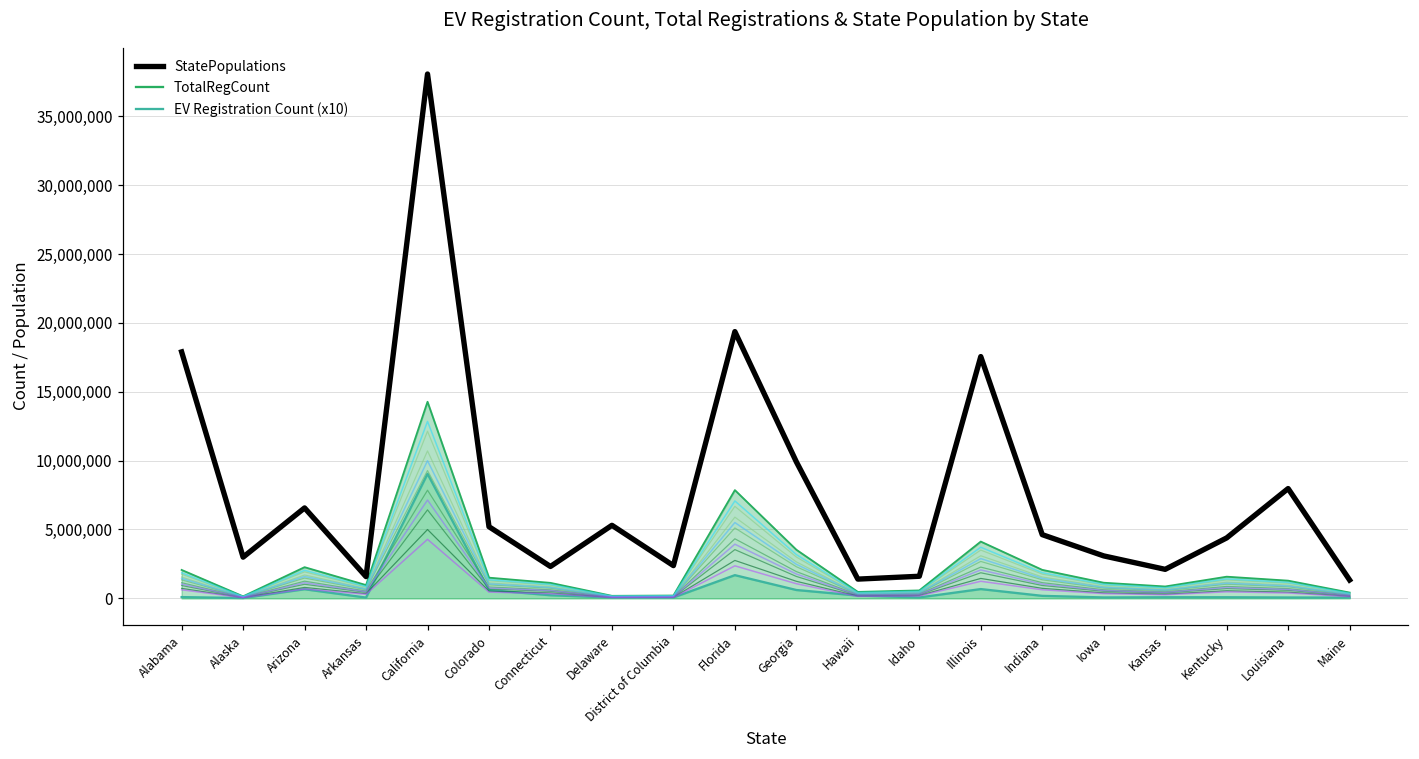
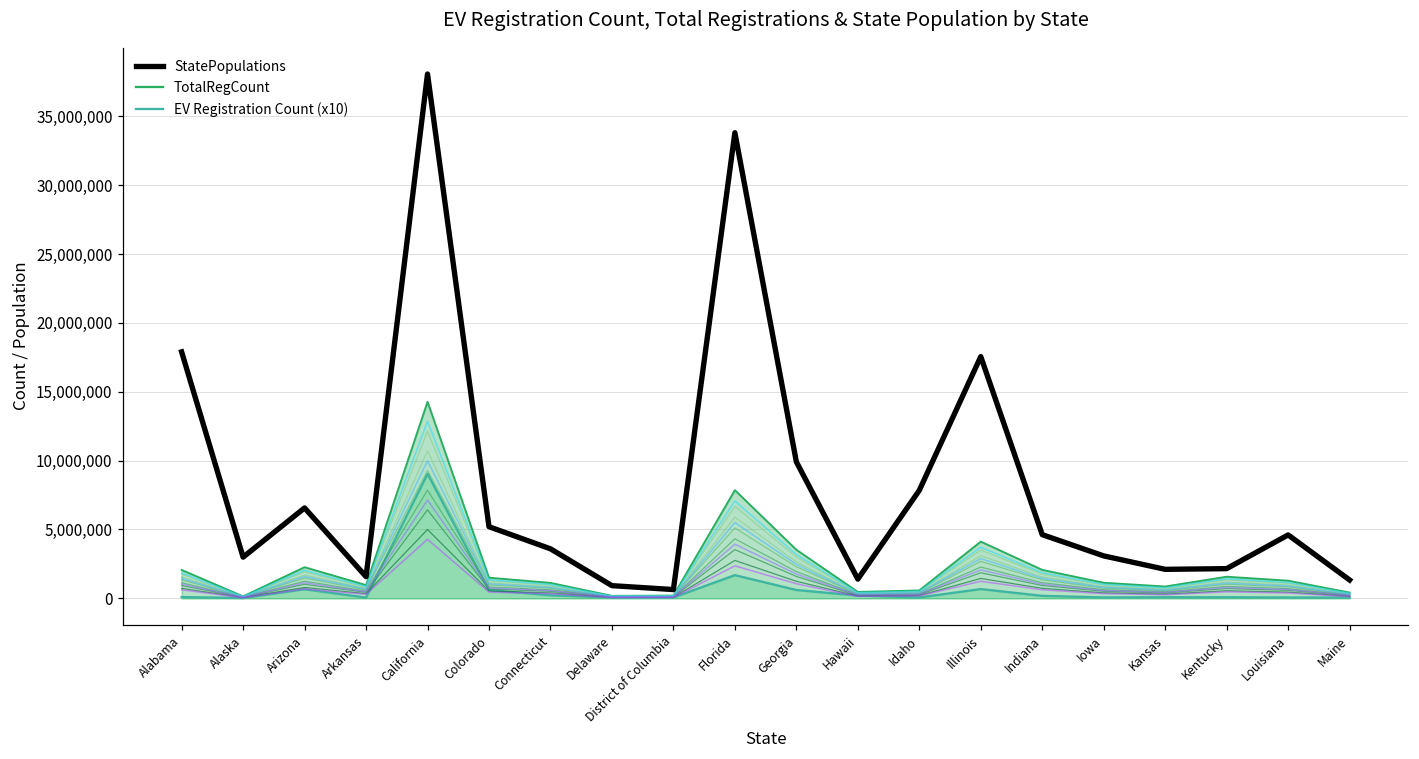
StatePopulations, Connecticut: 2,300,000 -> 3,600,000
StatePopulations, Delaware: 5,300,000 -> 900,000
StatePopulations, District of Columbia: 2,400,000 -> 600,000
StatePopulations, Florida: 19,400,000 -> 33,800,000
StatePopulations, Idaho: 1,600,000 -> 7,800,000
StatePopulations, Kentucky: 4,400,000 -> 2,200,000
StatePopulations, Louisiana: 8,000,000 -> 4,600,000
